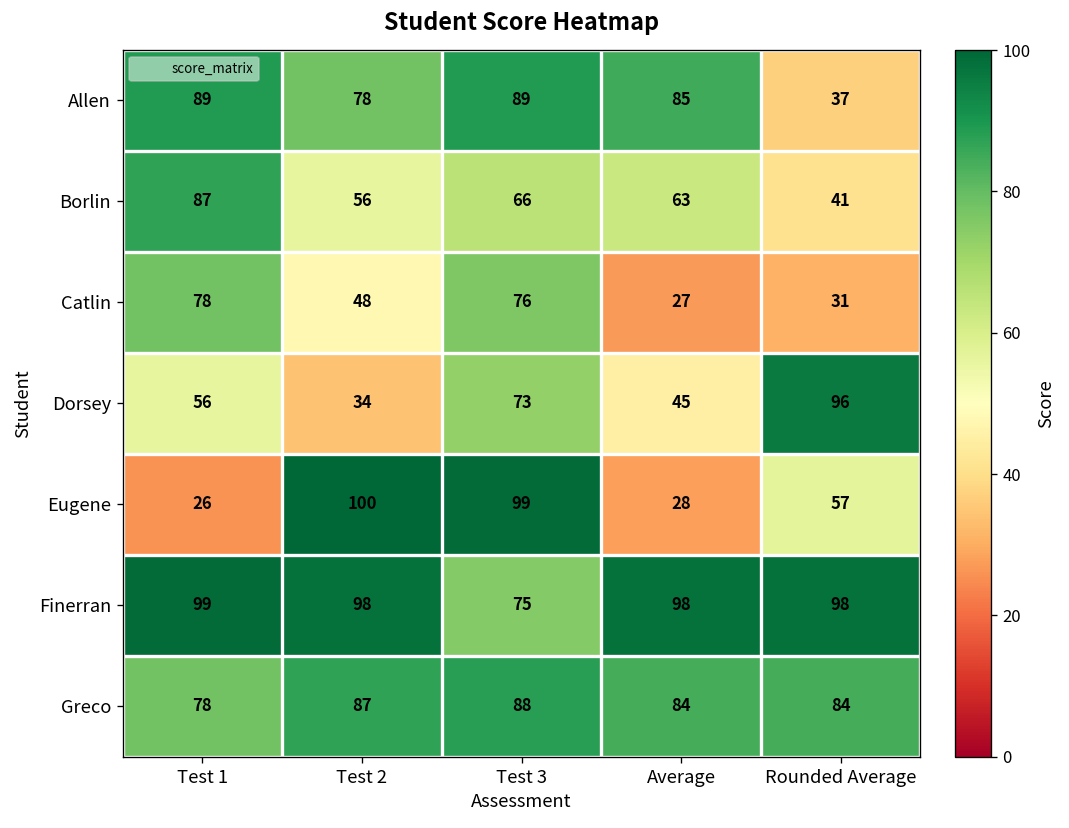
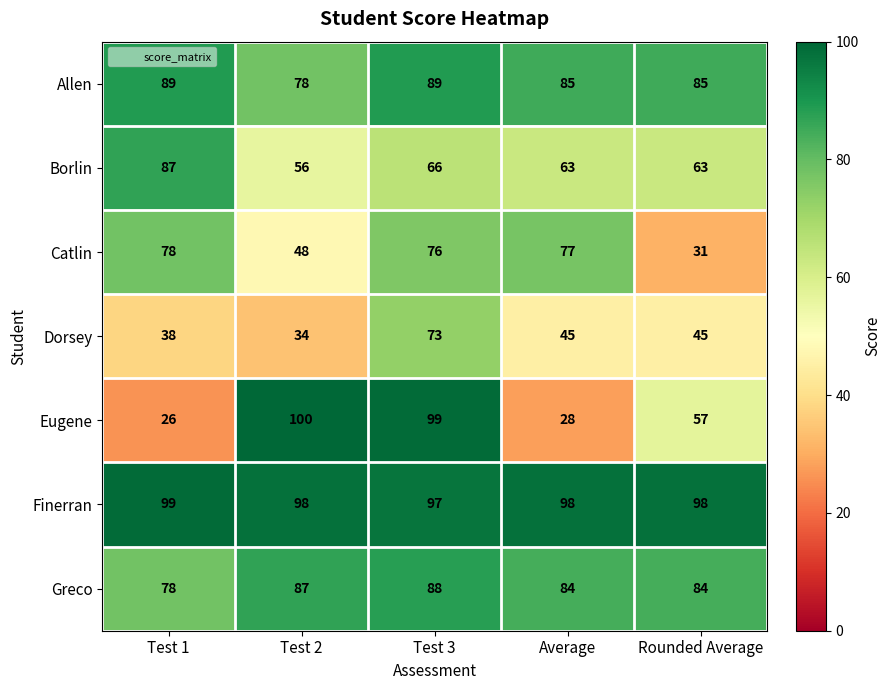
Allen, Rounded Average: 37 -> 85
Borlin, Rounded Average: 41 -> 63
Catlin, Average: 27 -> 77
Dorsey, Test 1: 56 -> 38
Dorsey, Rounded Average: 96 -> 45
Finerran, Test 3: 75 -> 97
